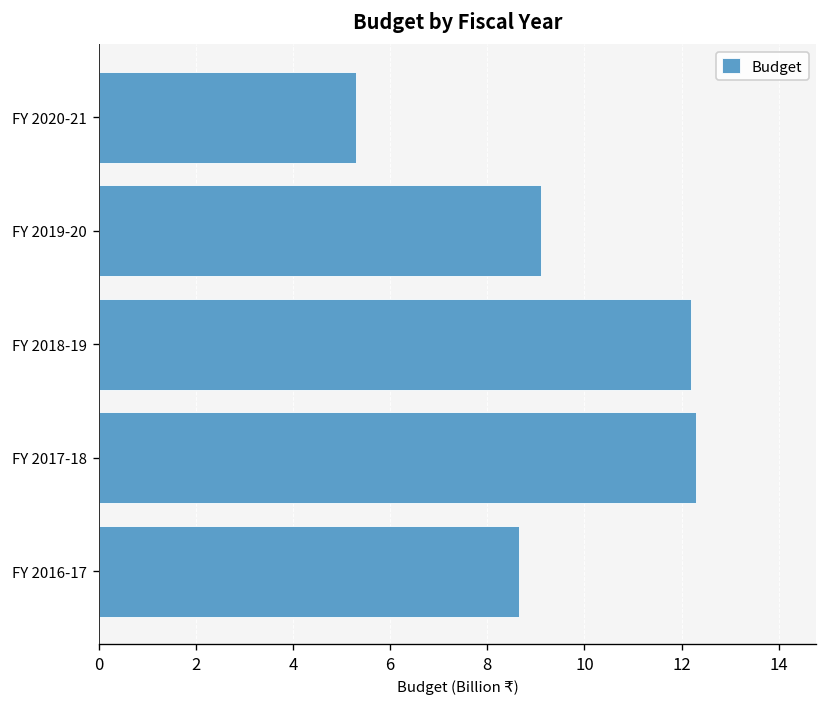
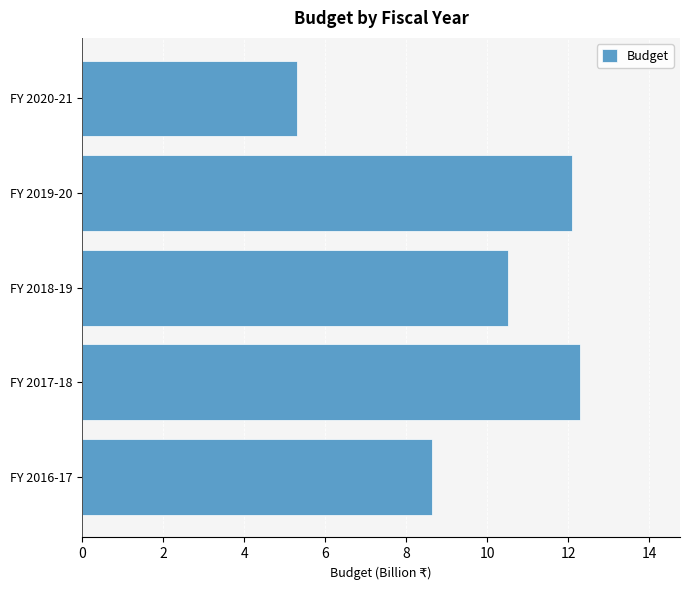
FY 2019-20: 9.1 -> 12.1
FY 2018-19: 12.2 -> 10.5
